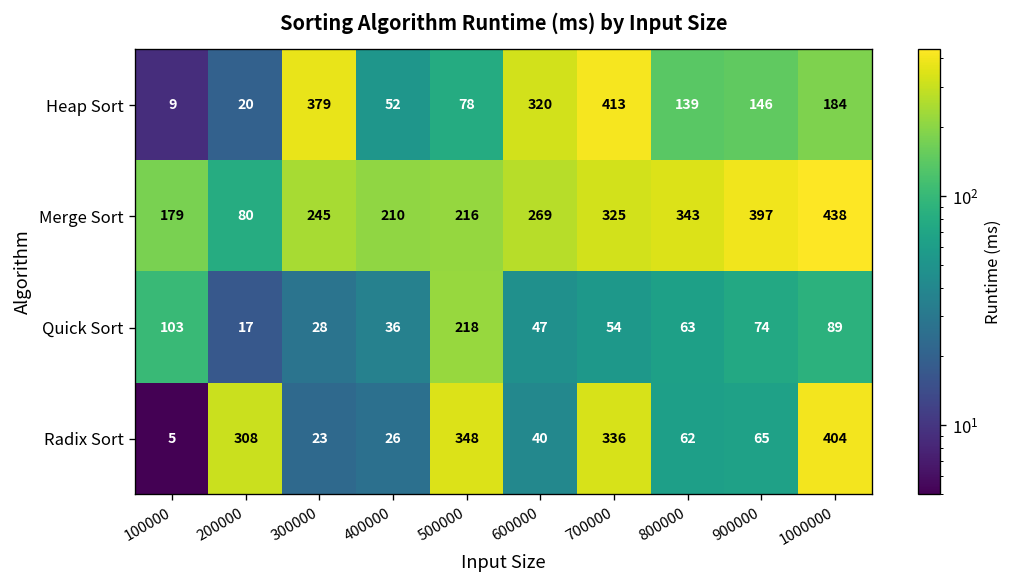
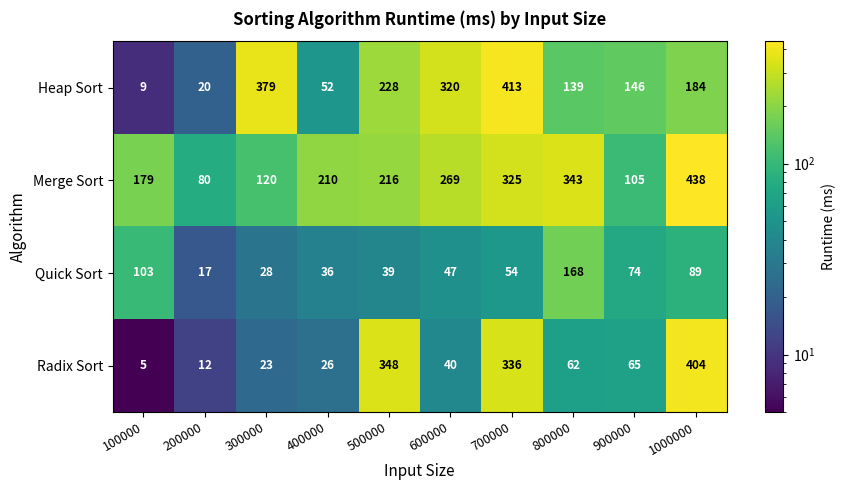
Heap Sort, 500000: 78 -> 228
Merge Sort, 300000: 245 -> 120
Merge Sort, 900000: 397 -> 105
Quick Sort, 500000: 218 -> 39
Quick Sort, 800000: 63 -> 168
Radix Sort, 200000: 308 -> 12
